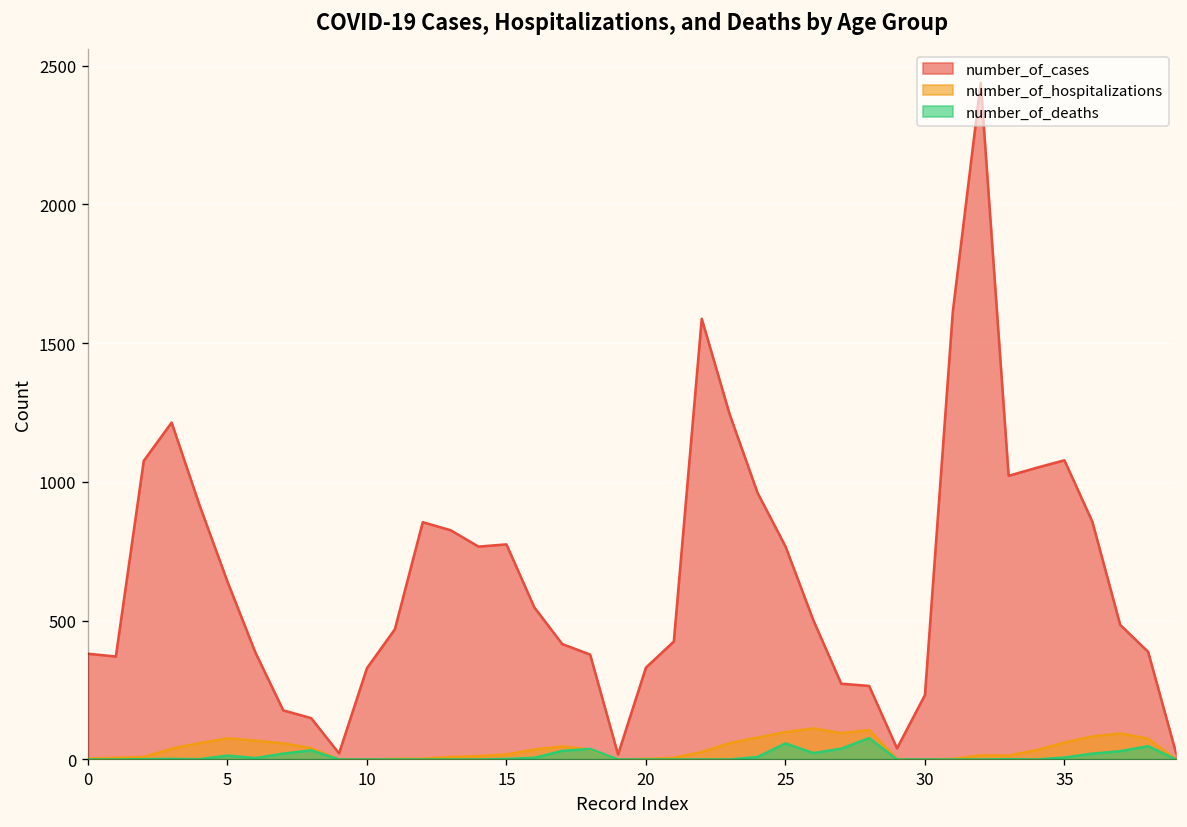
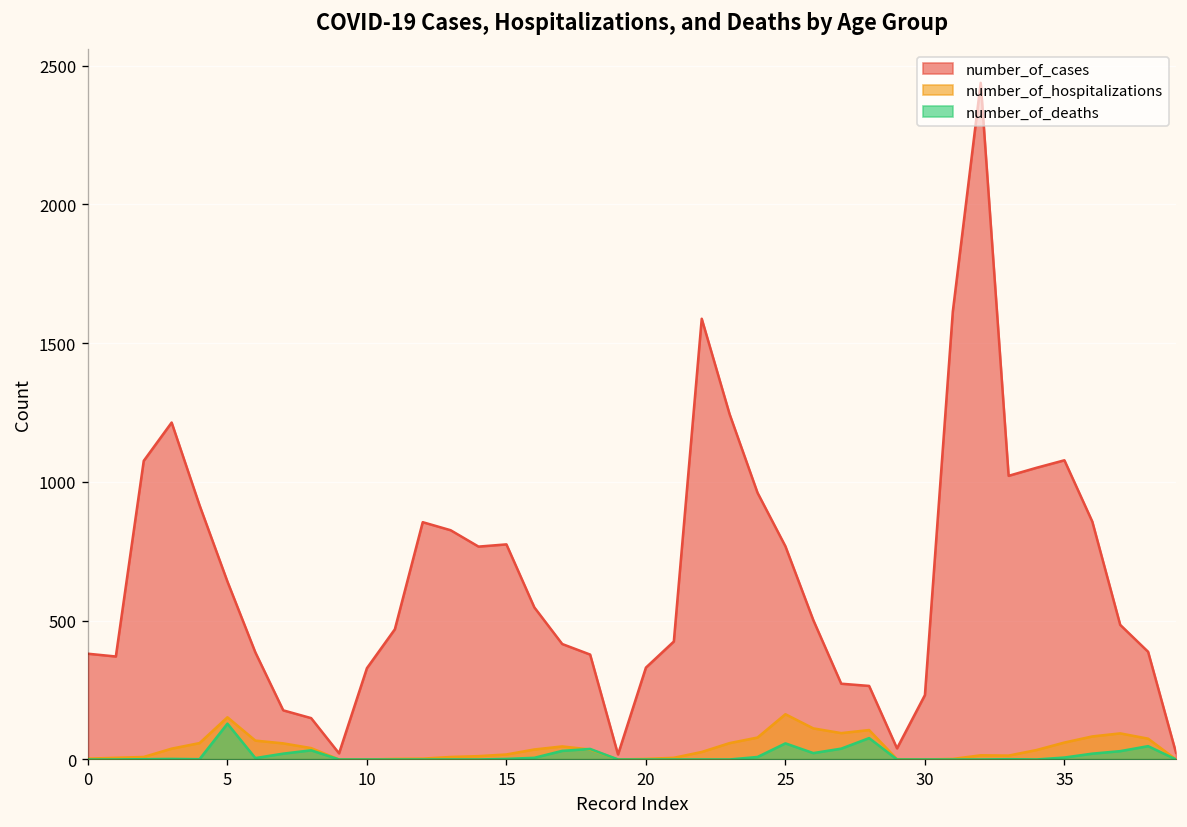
number_of_hospitalizations, 5: 80 -> 150
number_of_deaths, 5: 10 -> 130
number_of_hospitalizations, 25: 100 -> 160
